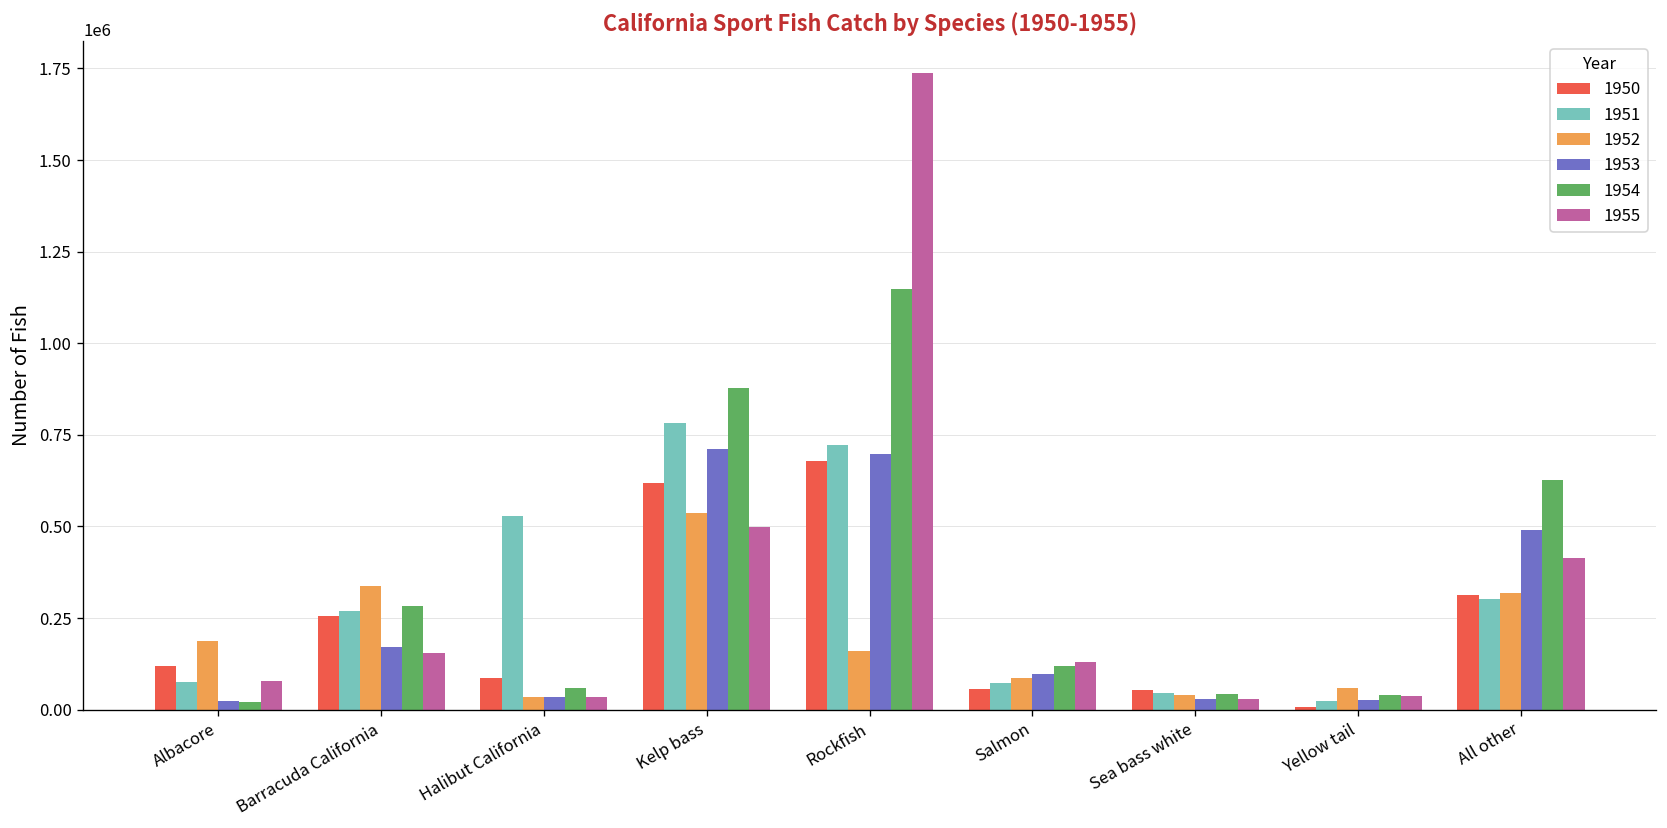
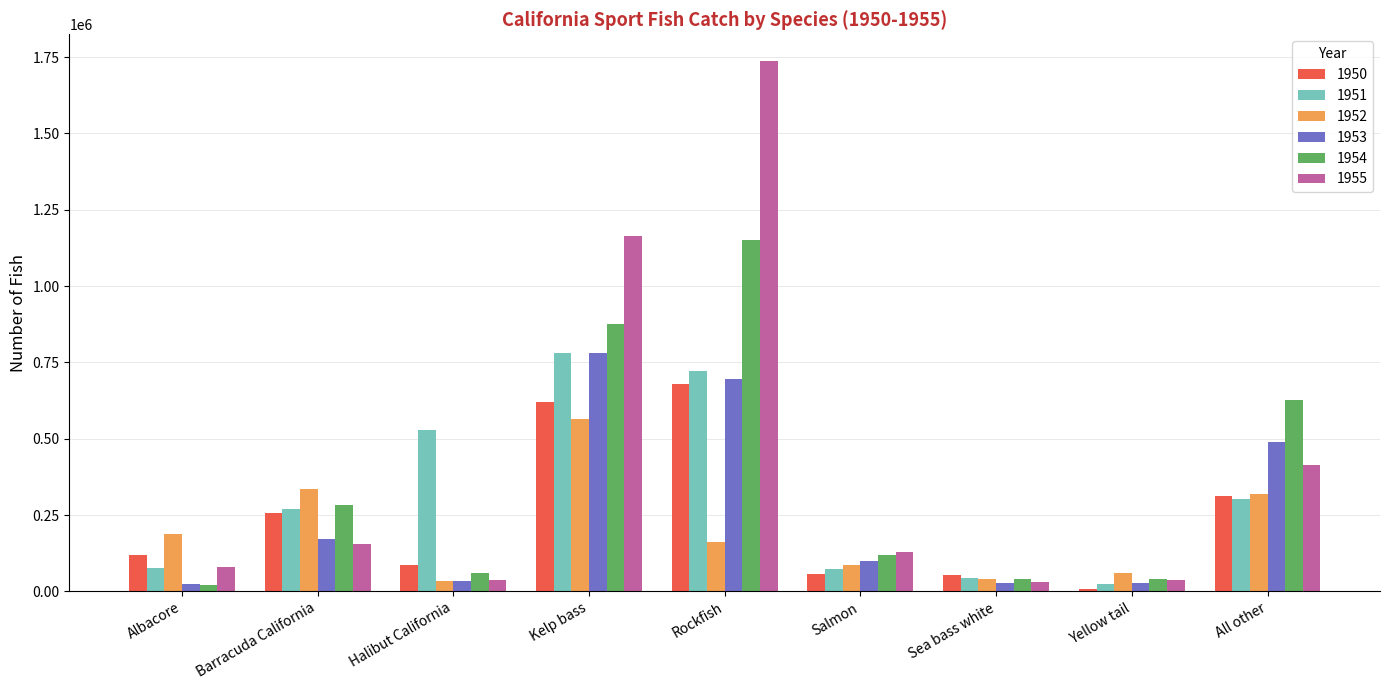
1952, Kelp bass: 540000 -> 560000
1953, Kelp bass: 710000 -> 780000
1955, Kelp bass: 500000 -> 1160000
